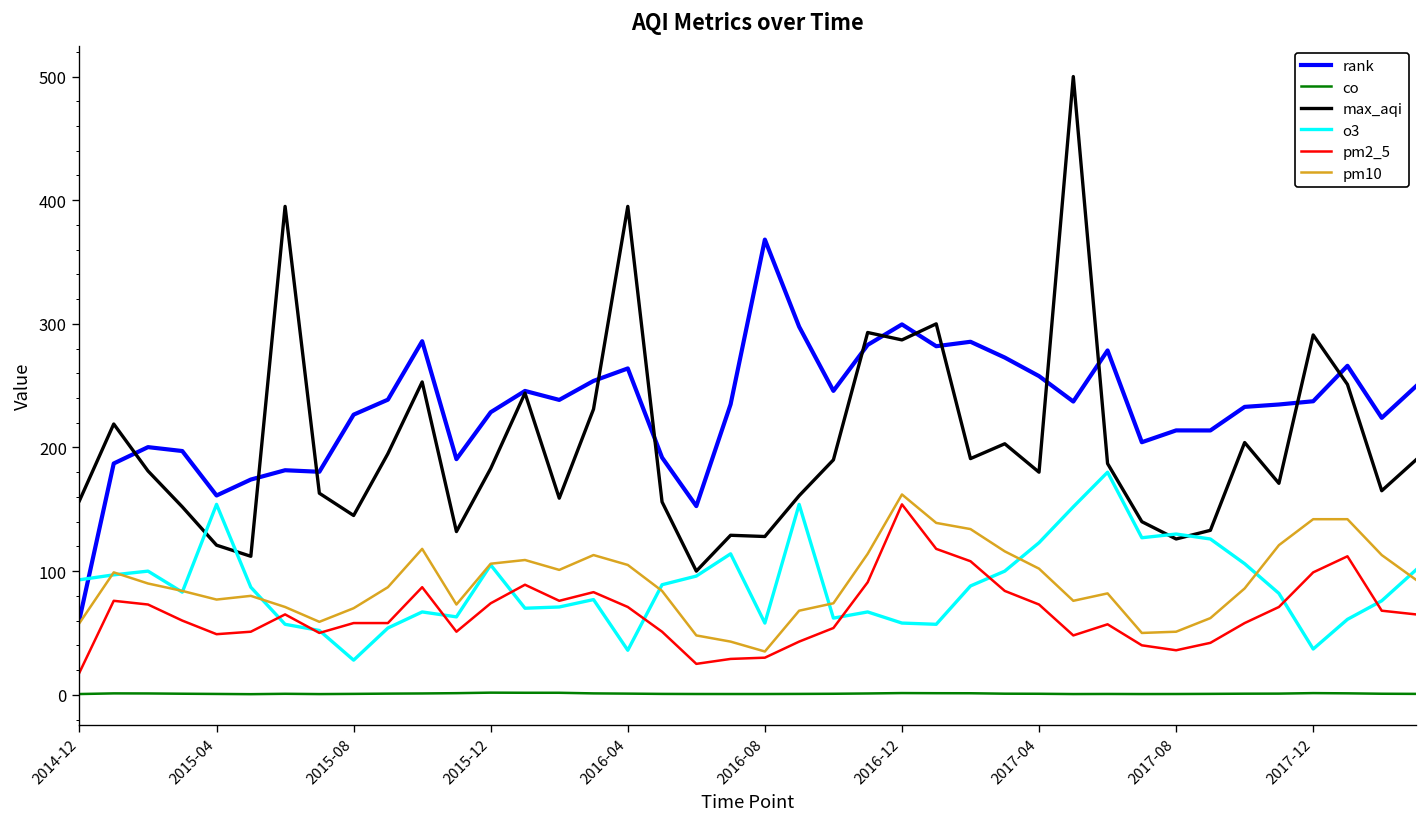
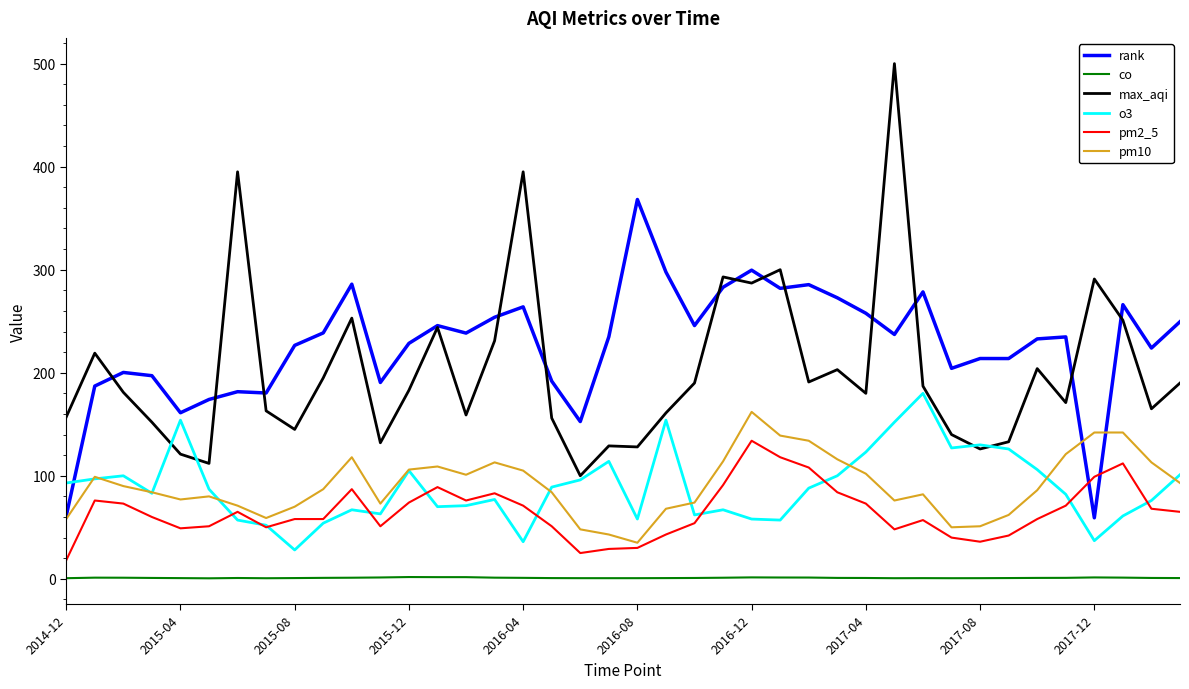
pm2_5, 2016-12: 154 -> 134
rank, 2017-12: 237 -> 59
